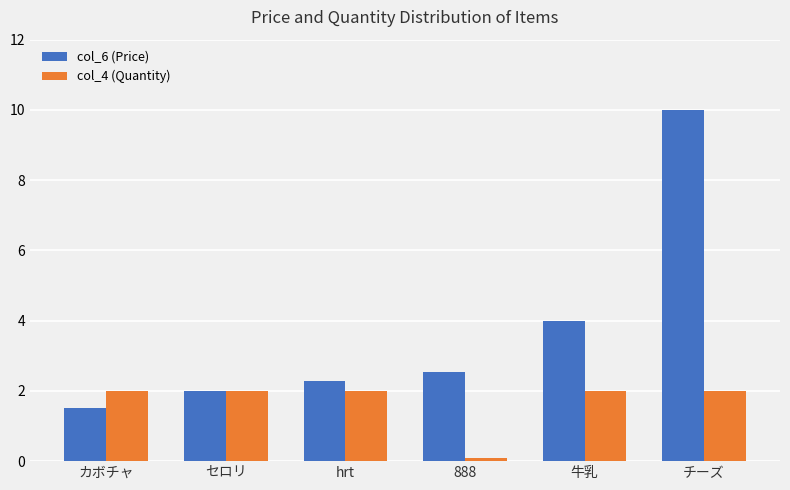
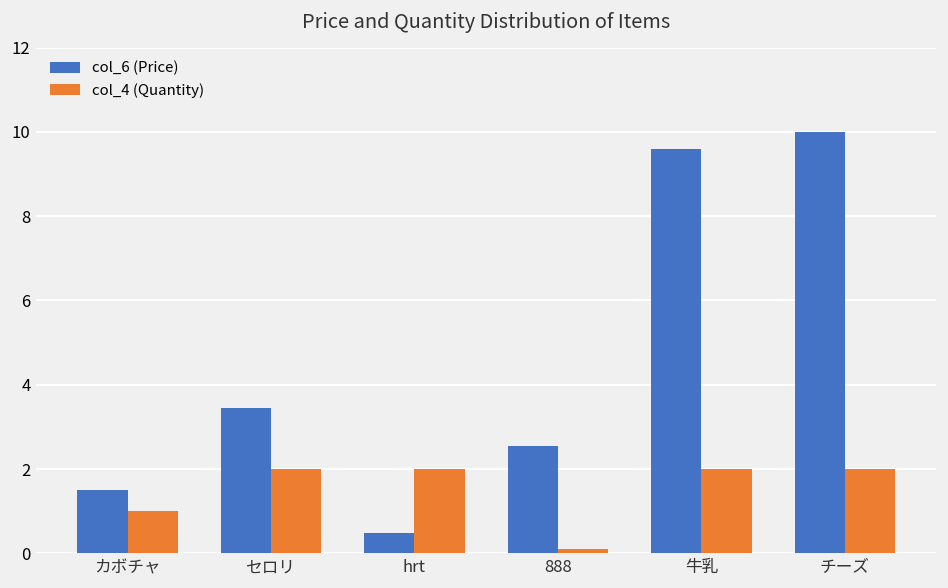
col_4 (Quantity), カボチャ: 2 -> 1
col_6 (Price), セロリ: 2.0 -> 3.5
col_6 (Price), hrt: 2.3 -> 0.5
col_6 (Price), 牛乳: 4.0 -> 9.6
